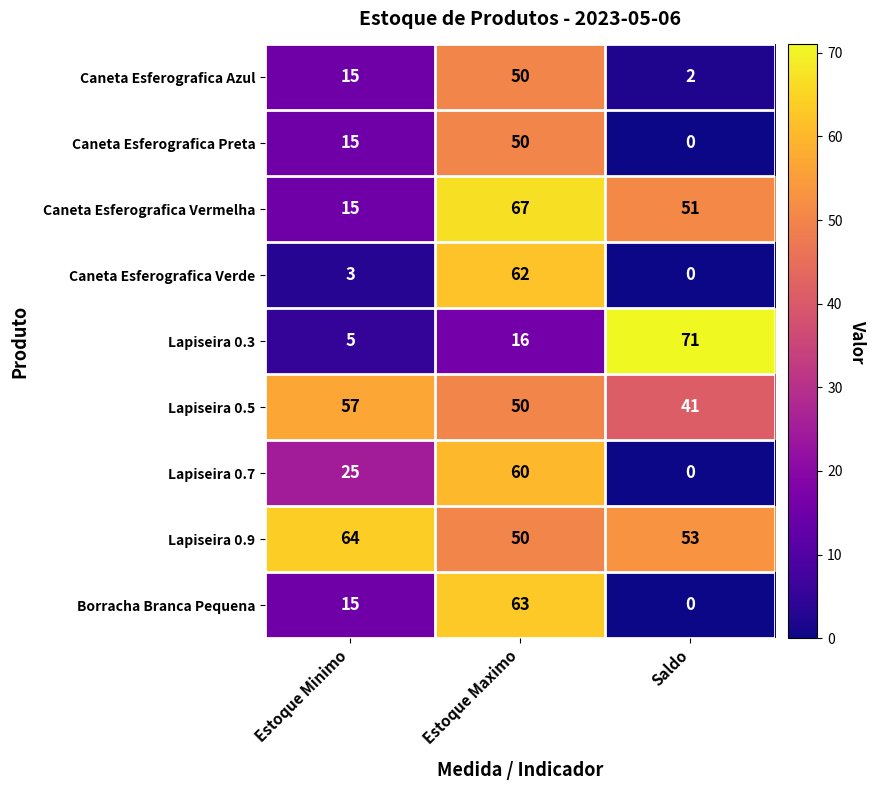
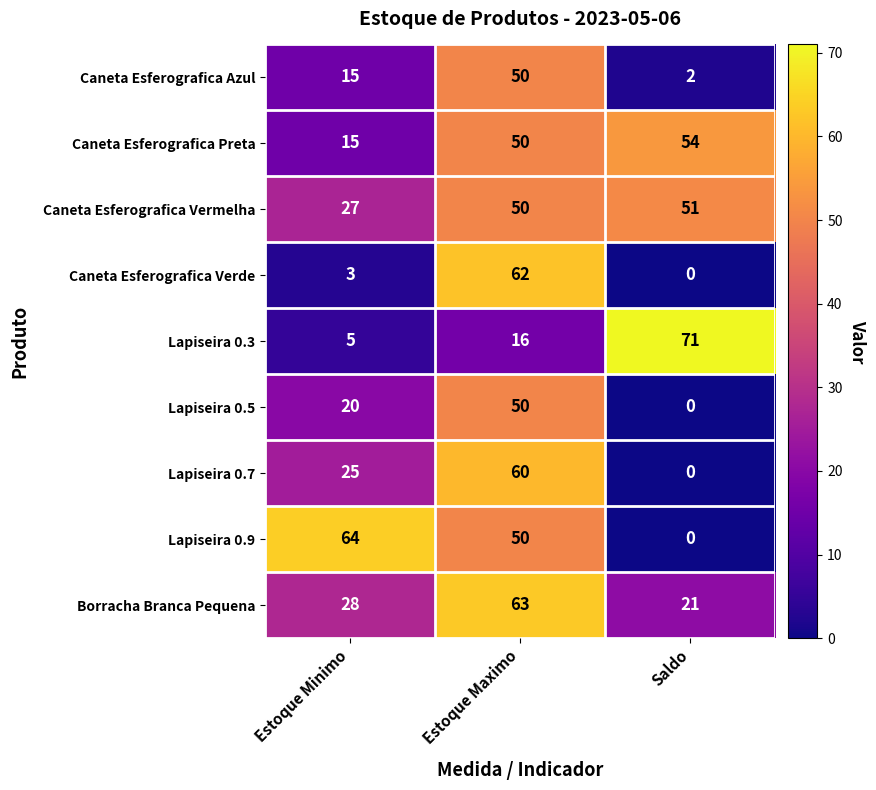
Caneta Esferografica Preta, Saldo: 0 -> 54
Caneta Esferografica Vermelha, Estoque Minimo: 15 -> 27
Caneta Esferografica Vermelha, Estoque Maximo: 67 -> 50
Lapiseira 0.5, Estoque Minimo: 57 -> 20
Lapiseira 0.5, Saldo: 41 -> 0
Lapiseira 0.9, Saldo: 53 -> 0
Borracha Branca Pequena, Estoque Minimo: 15 -> 28
Borracha Branca Pequena, Saldo: 0 -> 21
